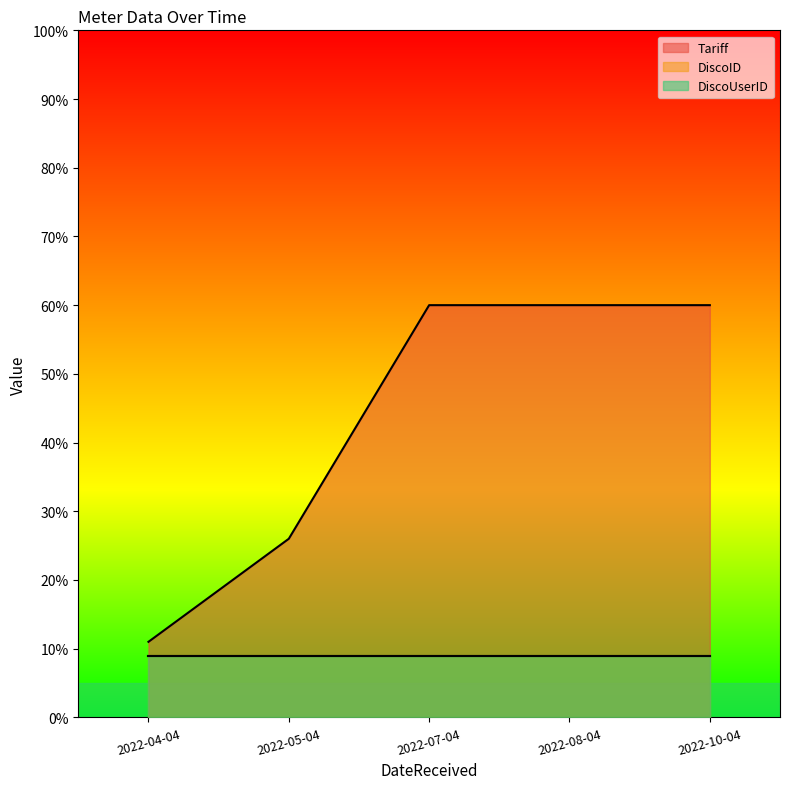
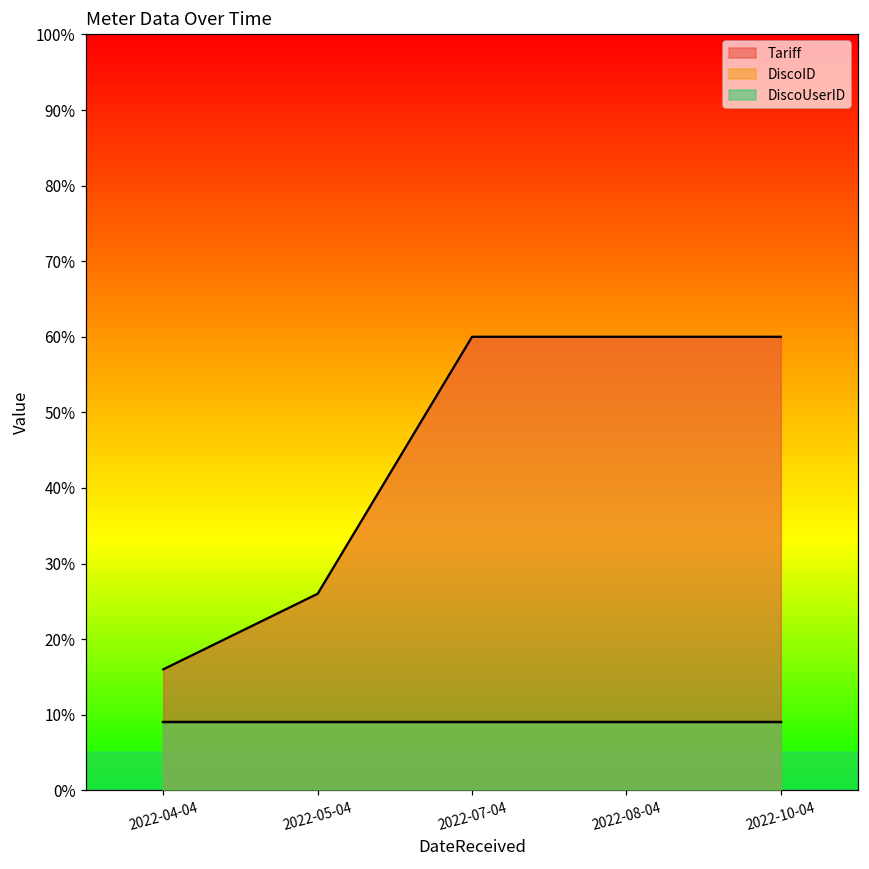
Tariff, 2022-04-04: 11% -> 16%
